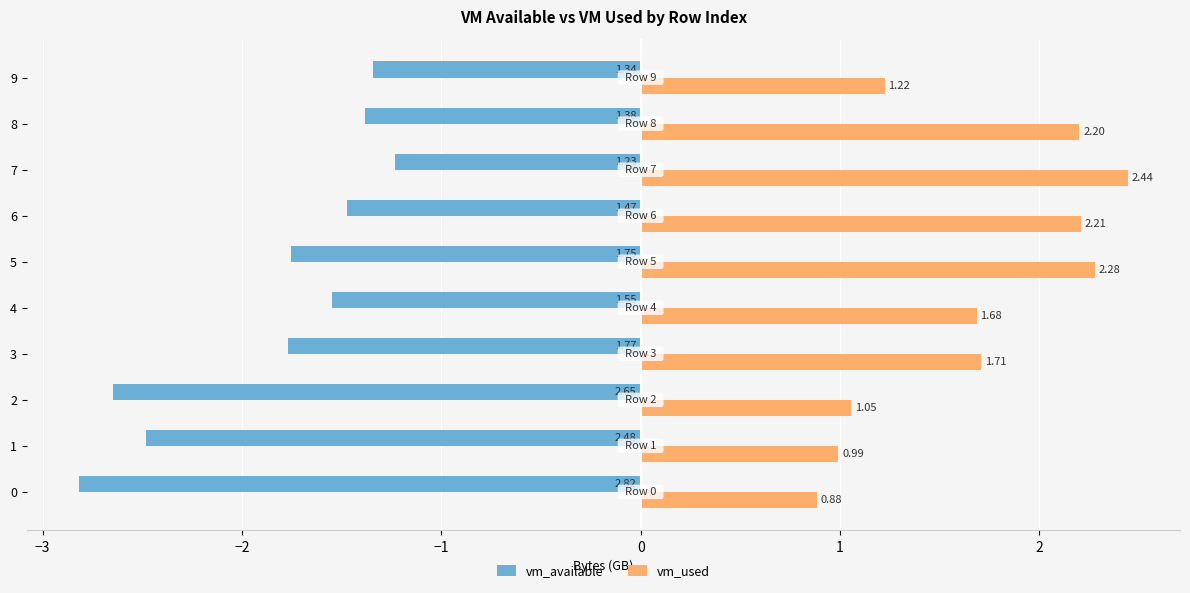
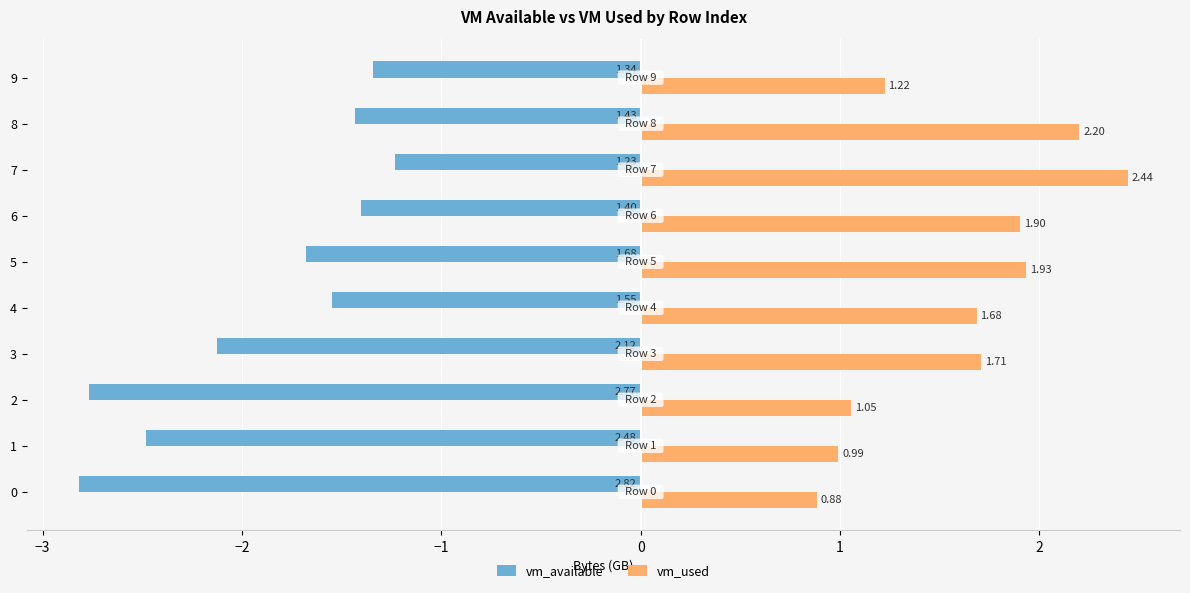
vm_available, 8: 1.38 -> 1.43
vm_available, 6: 1.47 -> 1.40
vm_used, 6: 2.21 -> 1.90
vm_available, 5: 1.75 -> 1.68
vm_used, 5: 2.28 -> 1.93
vm_available, 3: 1.77 -> 2.12
vm_available, 2: 2.65 -> 2.77
